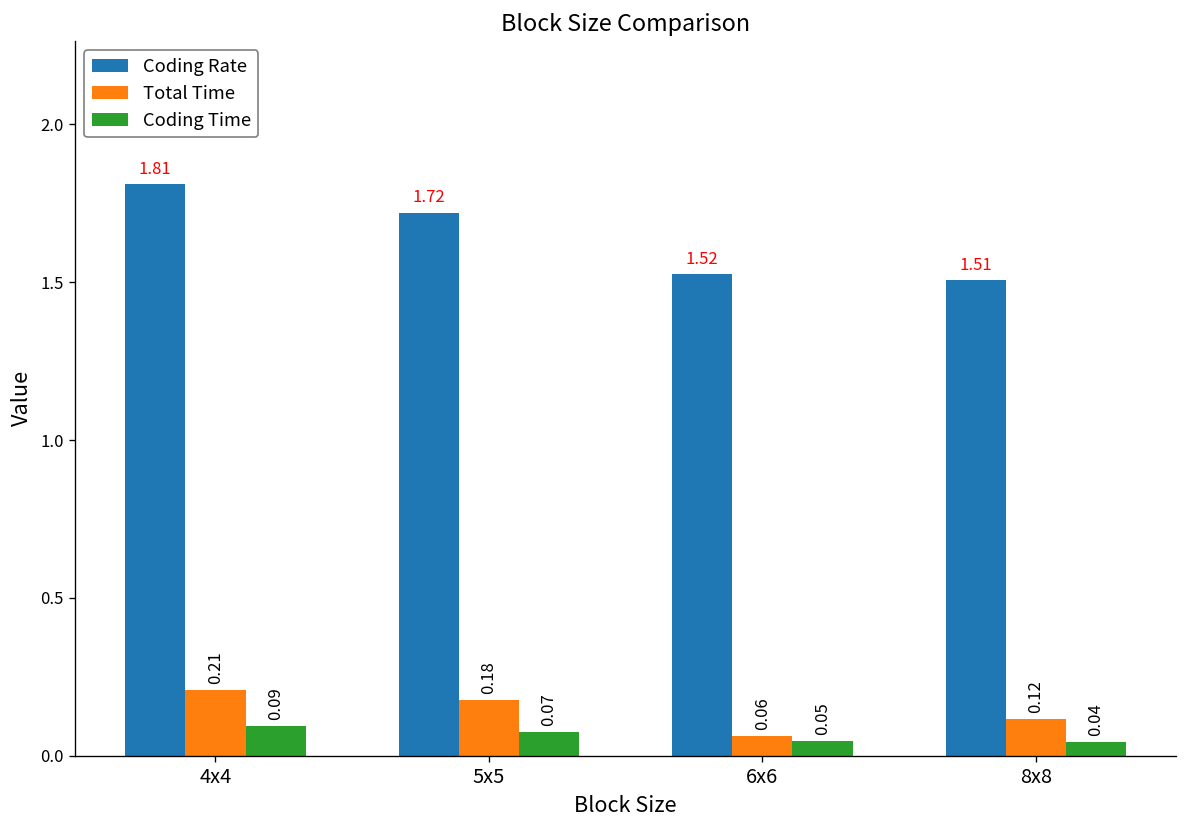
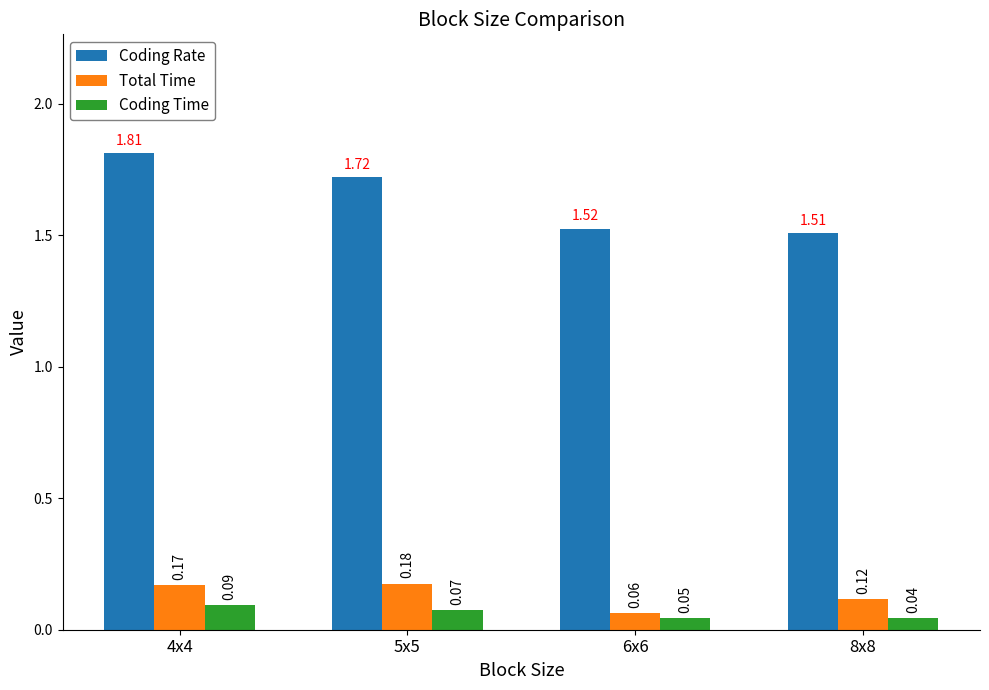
Total Time, 4x4: 0.21 -> 0.17
